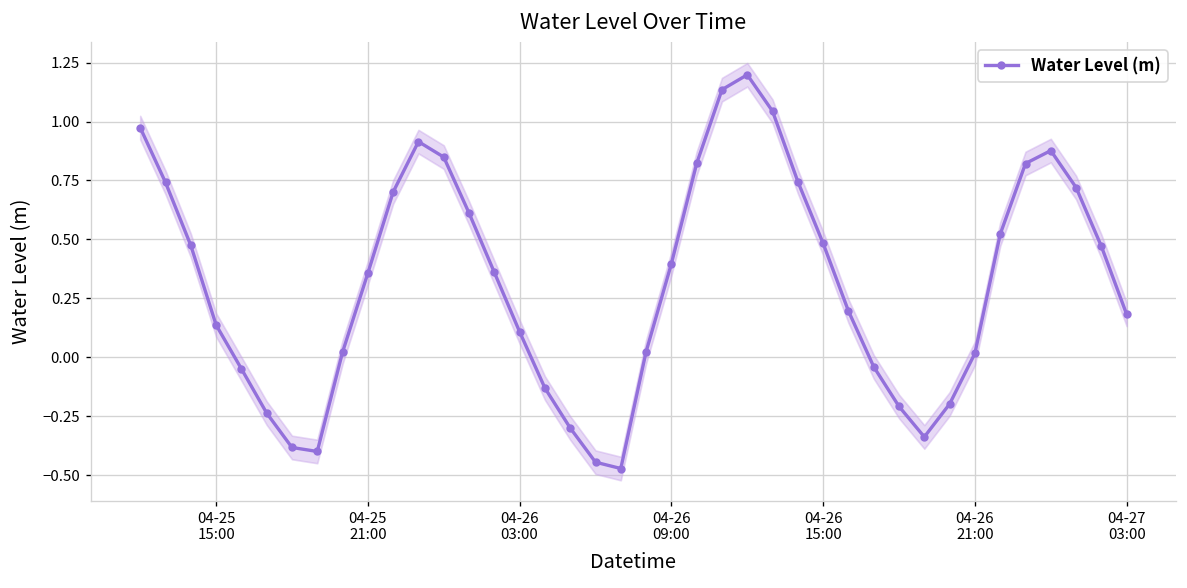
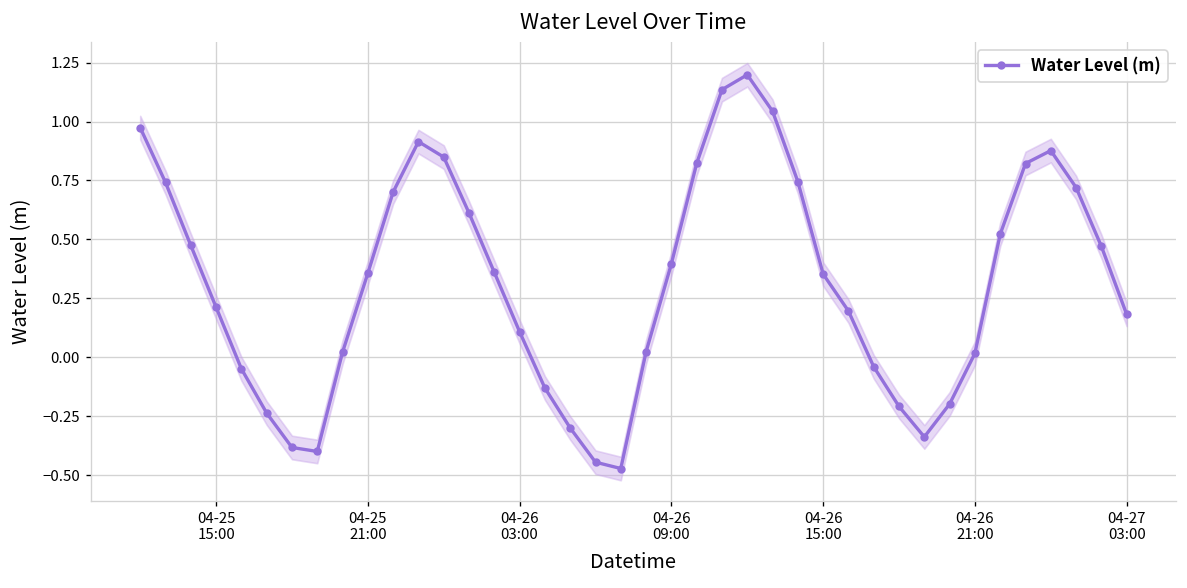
Water Level (m), 04-25 15:00: 0.14 -> 0.21
Water Level (m), 04-26 15:00: 0.48 -> 0.35
